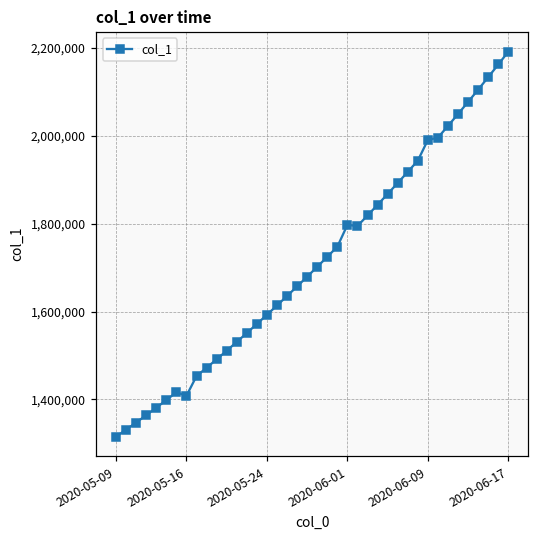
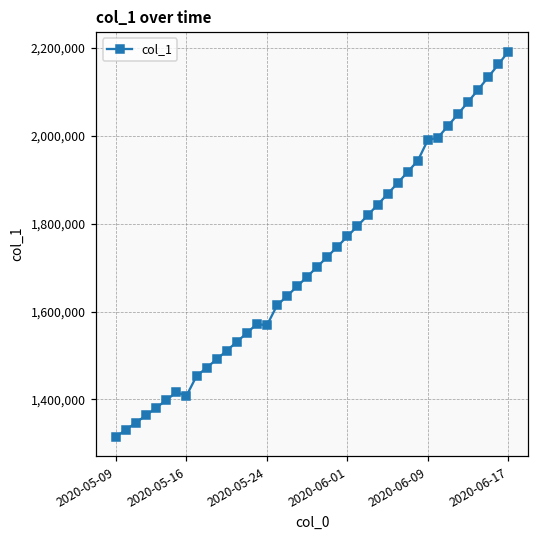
2020-05-24: 1,590,000 -> 1,570,000
2020-06-01: 1,800,000 -> 1,770,000
